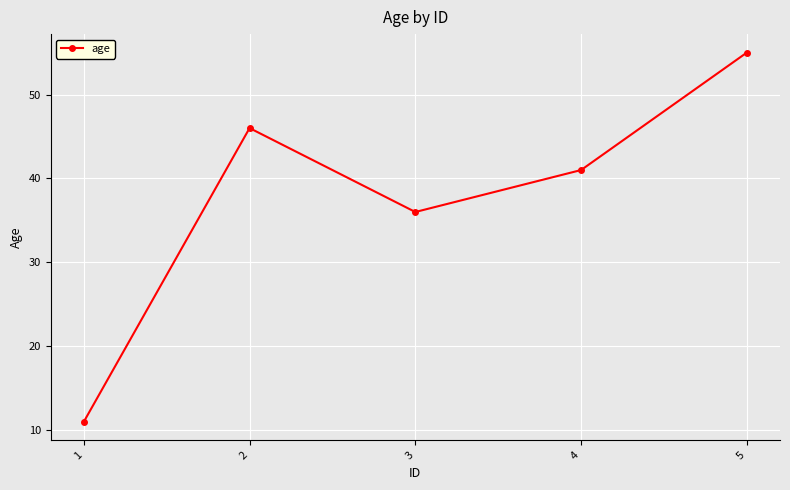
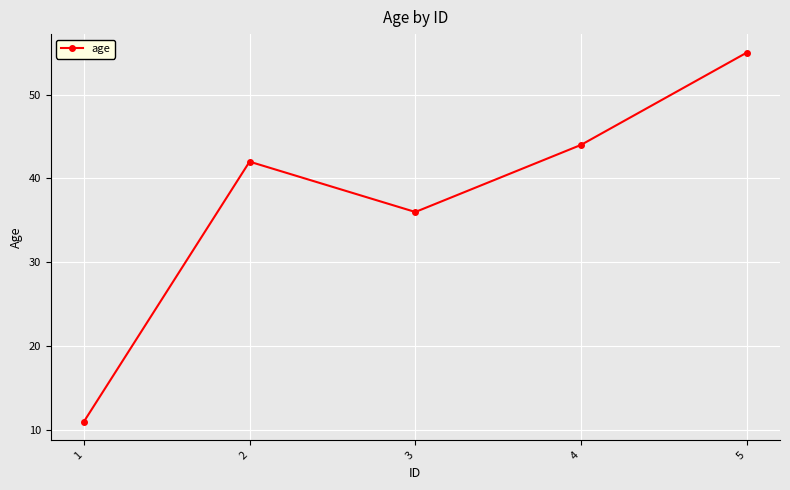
2: 46 -> 42
4: 41 -> 44
